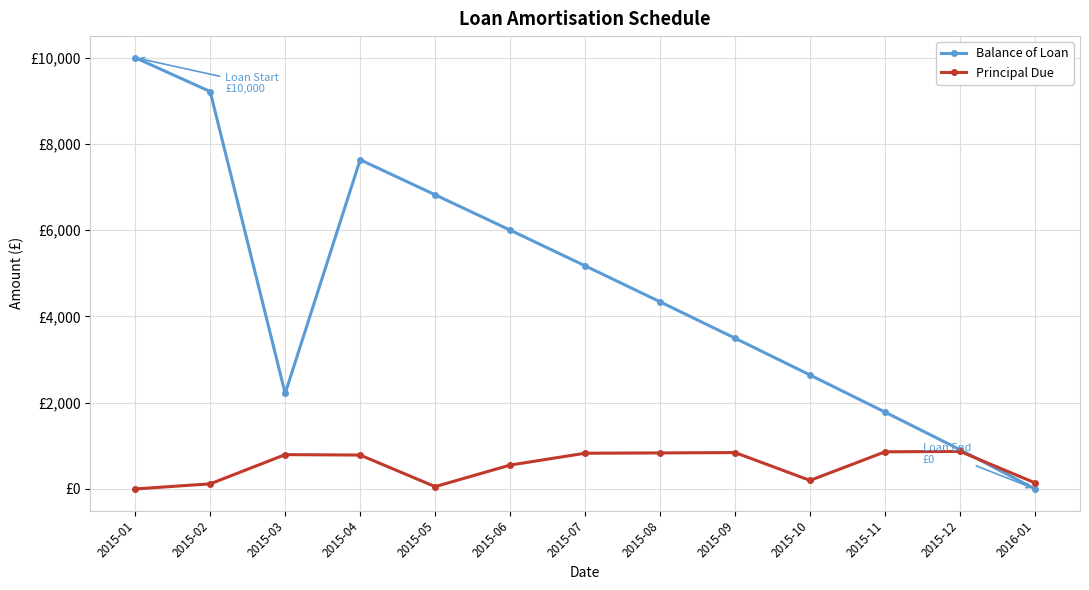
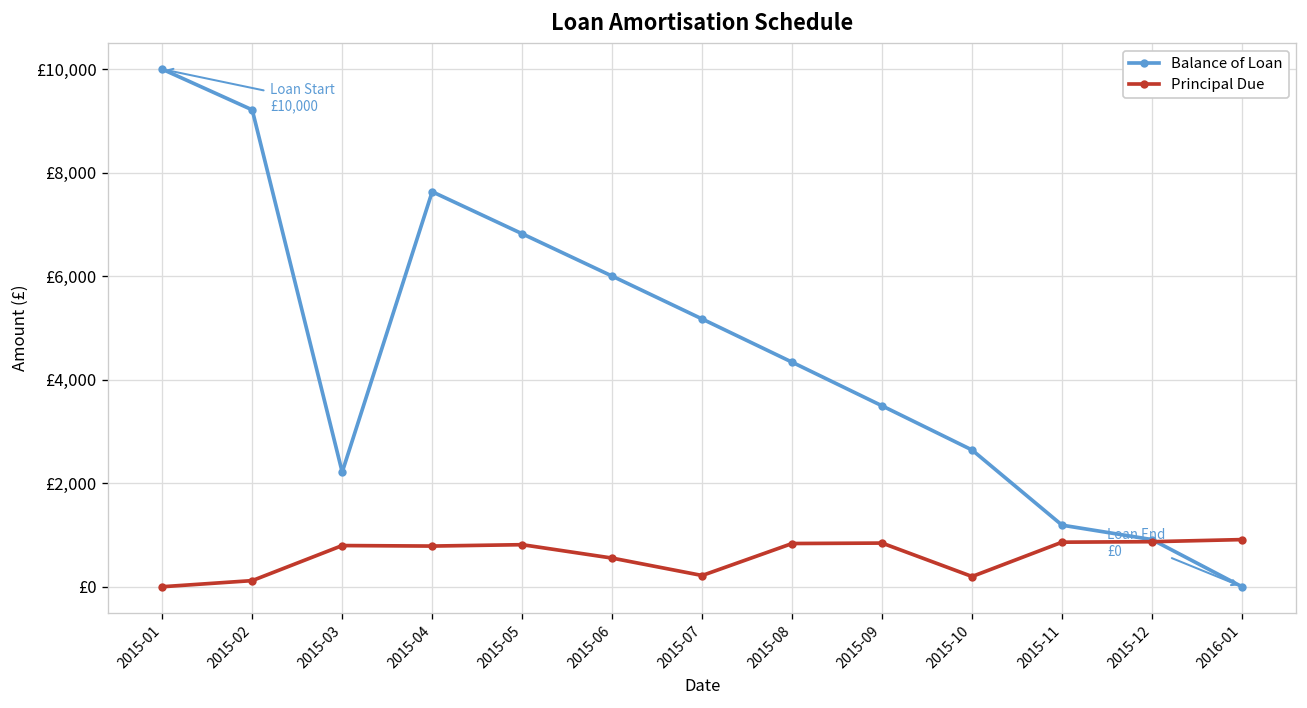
Principal Due, 2015-05: £100 -> £800
Principal Due, 2015-07: £800 -> £200
Balance of Loan, 2015-11: £1,800 -> £1,200
Principal Due, 2016-01: £100 -> £900
